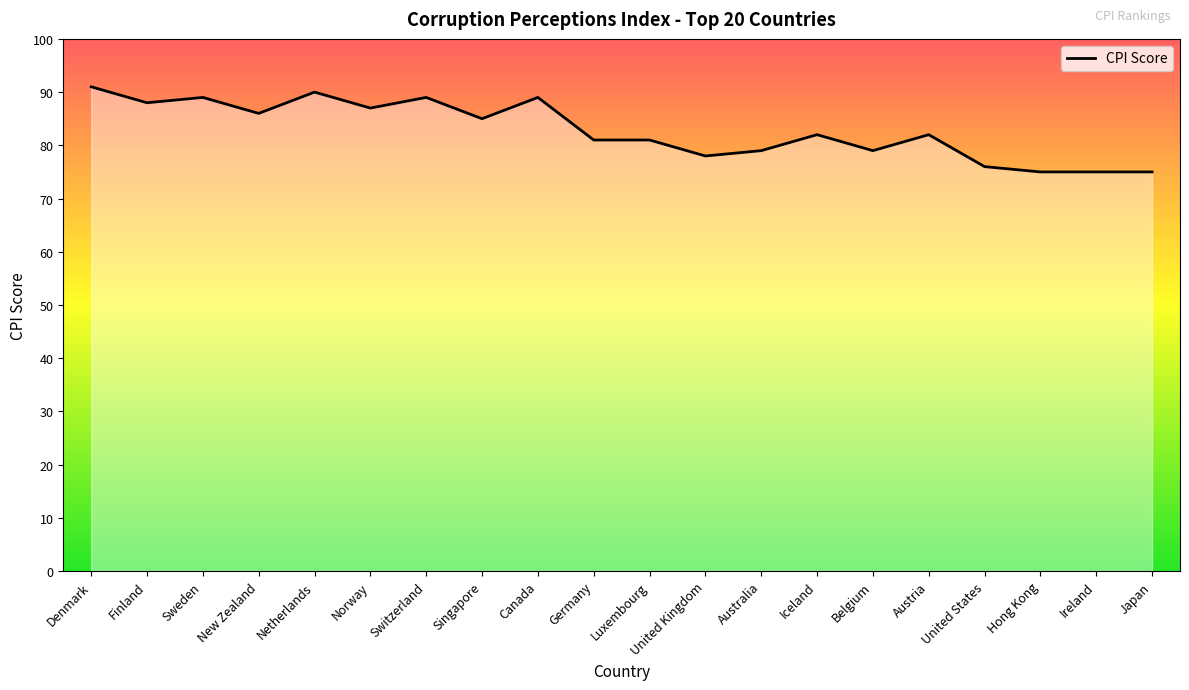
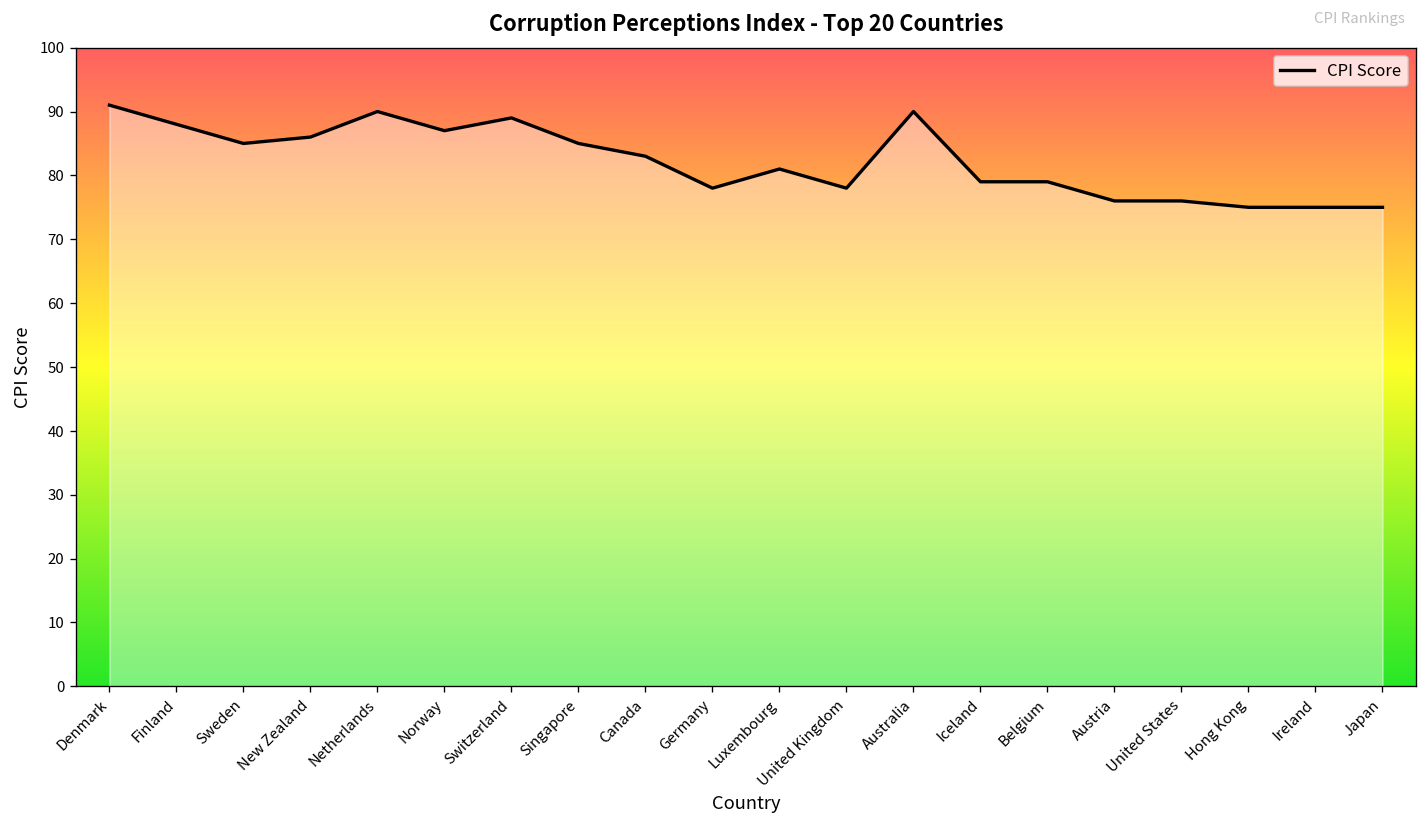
Sweden: 89 -> 85
Canada: 89 -> 83
Germany: 81 -> 78
Australia: 79 -> 90
Iceland: 82 -> 79
Austria: 82 -> 76
